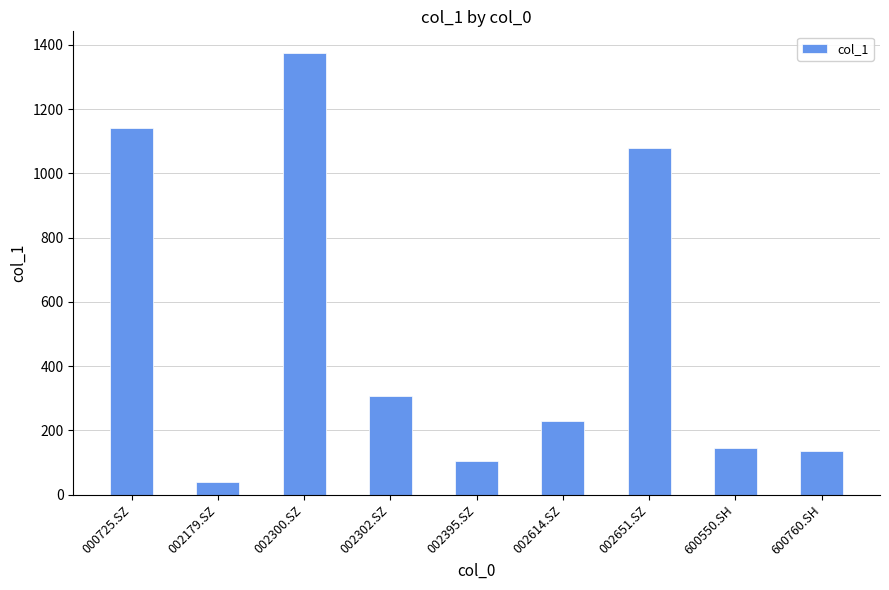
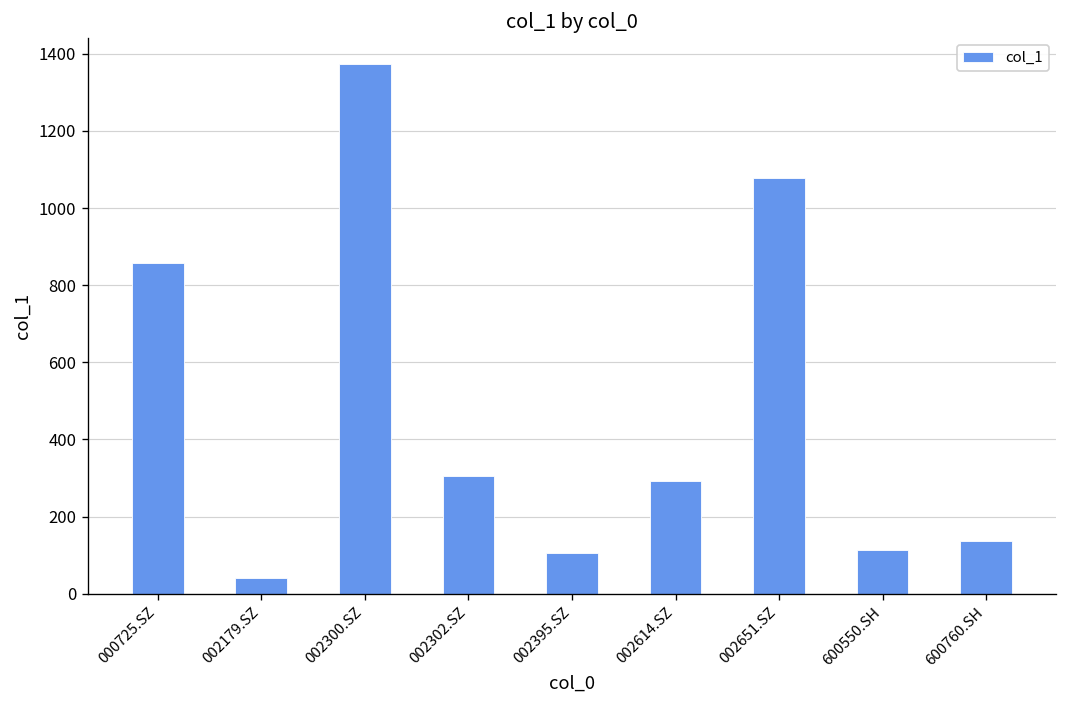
000725.SZ: 1140 -> 860
002614.SZ: 230 -> 290
600550.SH: 140 -> 110
